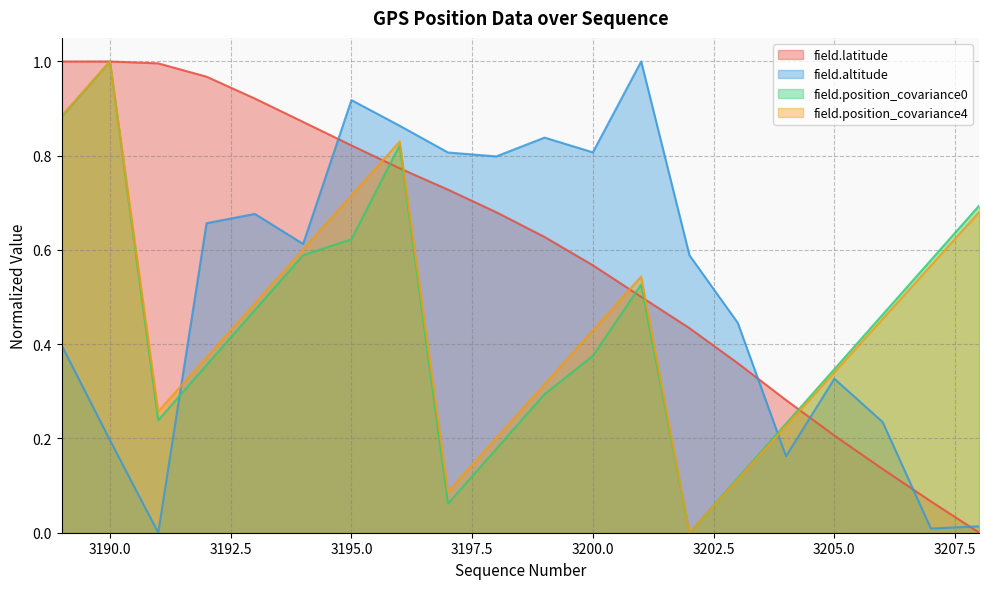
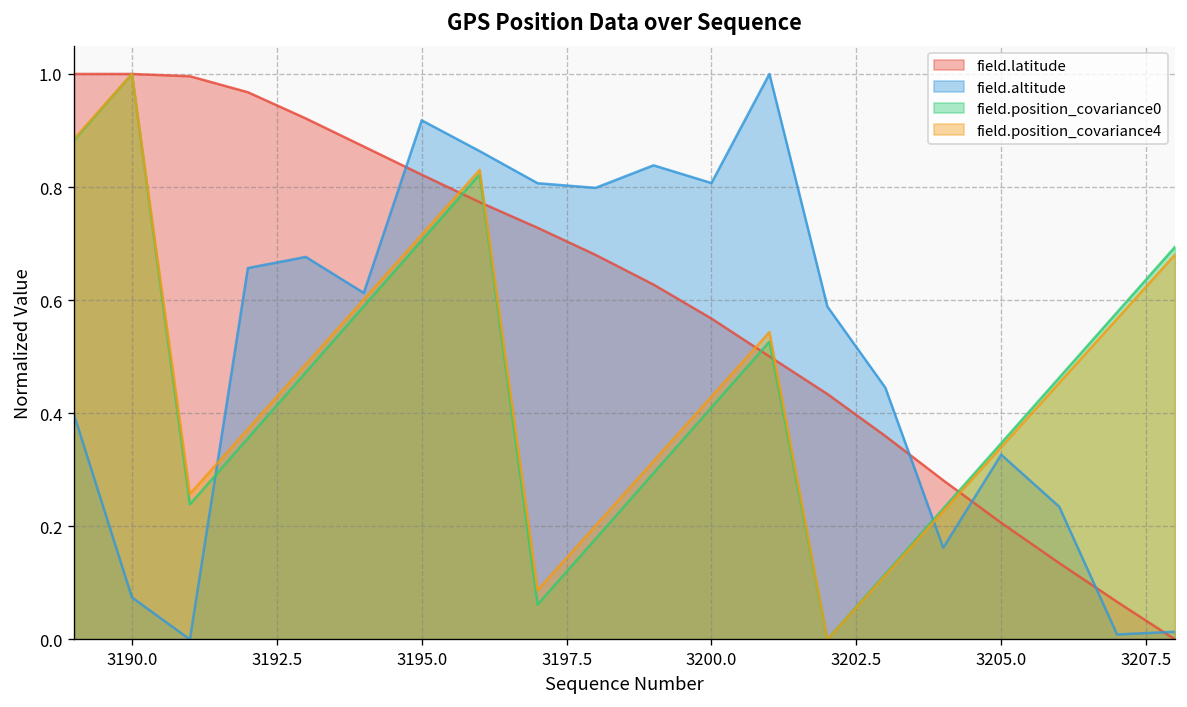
field.altitude, 3190.0: 0.20 -> 0.07
field.position_covariance0, 3195.0: 0.62 -> 0.71
field.position_covariance0, 3200.0: 0.38 -> 0.41
